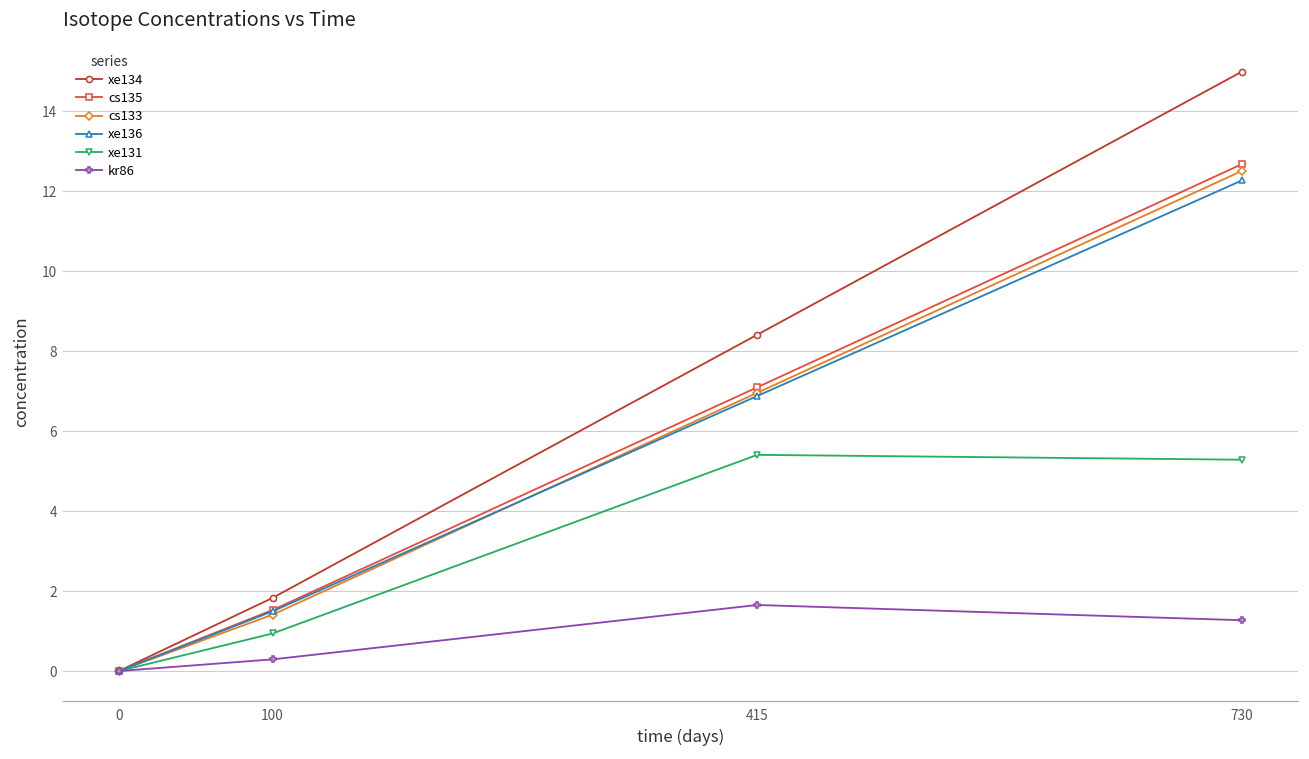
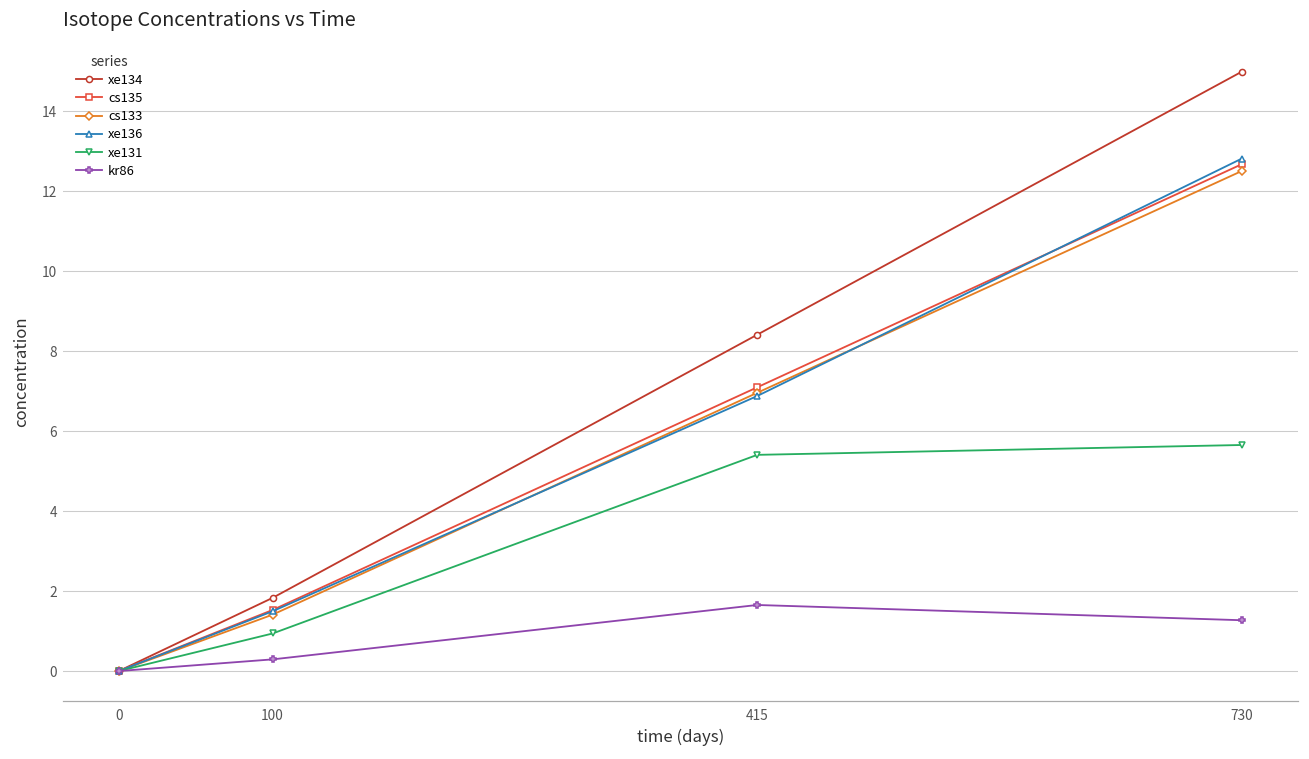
xe136, 730: 12.3 -> 12.8
xe131, 730: 5.3 -> 5.7
